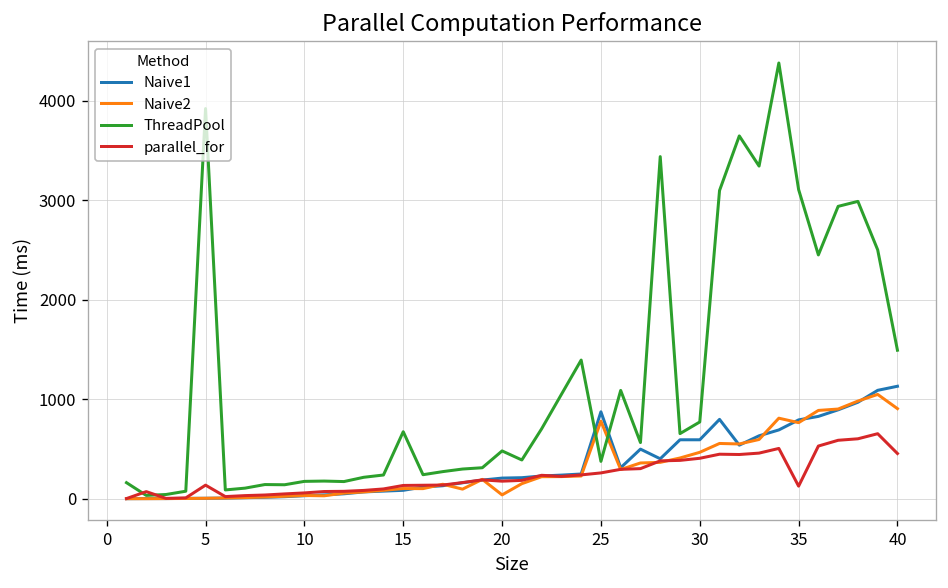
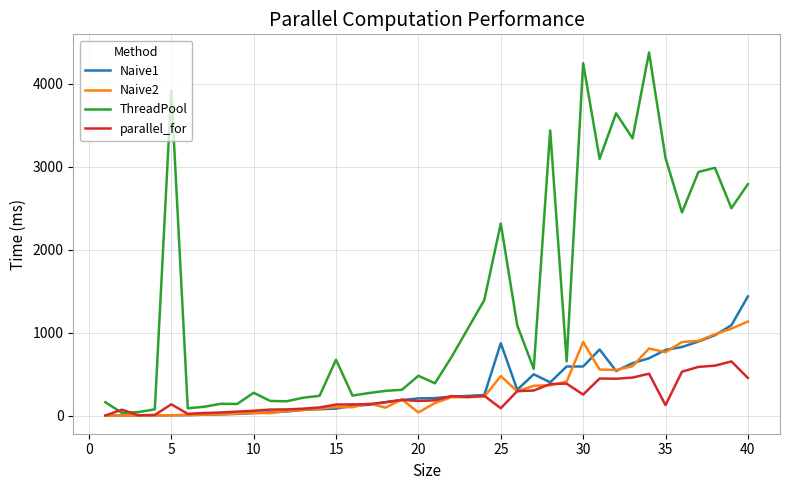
ThreadPool, 10: 200 -> 300
Naive2, 25: 800 -> 500
ThreadPool, 25: 400 -> 2300
parallel_for, 25: 300 -> 100
Naive2, 30: 500 -> 900
ThreadPool, 30: 800 -> 4300
parallel_for, 30: 400 -> 300
Naive1, 40: 1100 -> 1400
Naive2, 40: 900 -> 1100
ThreadPool, 40: 1500 -> 2800
